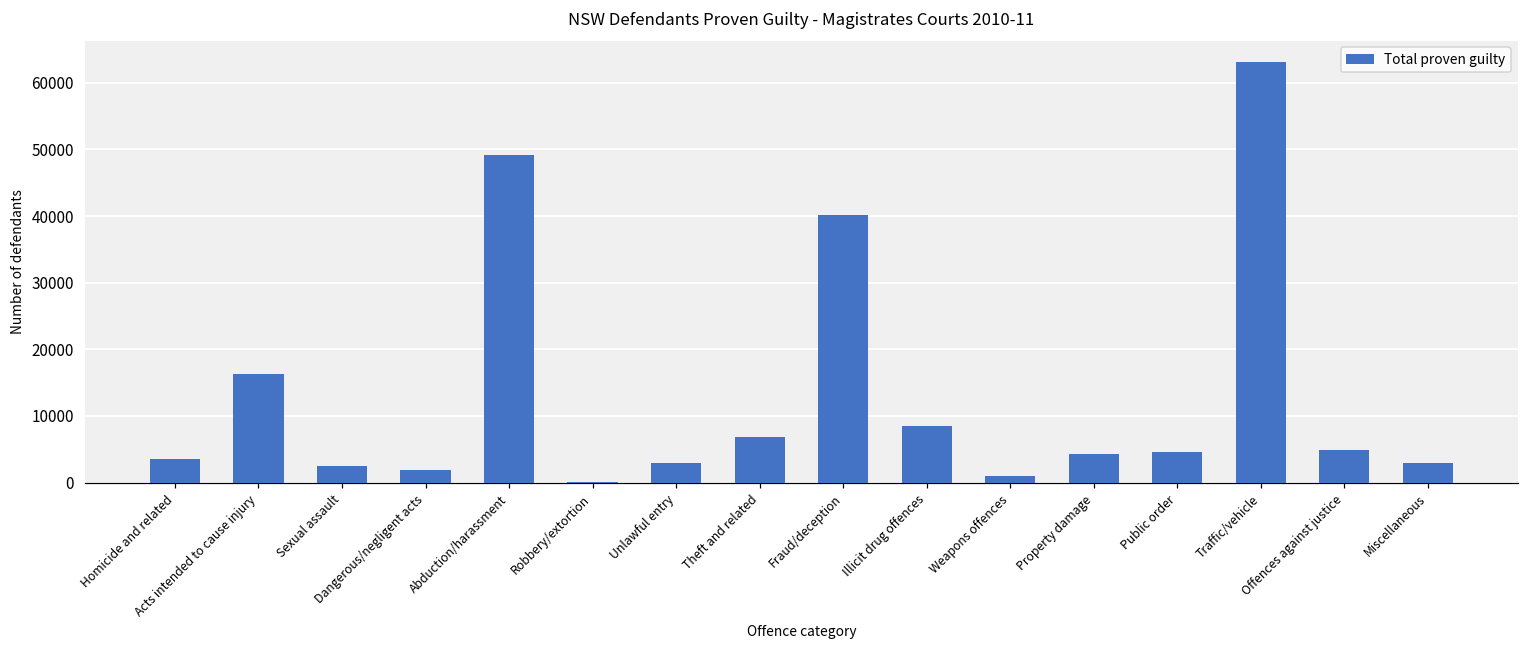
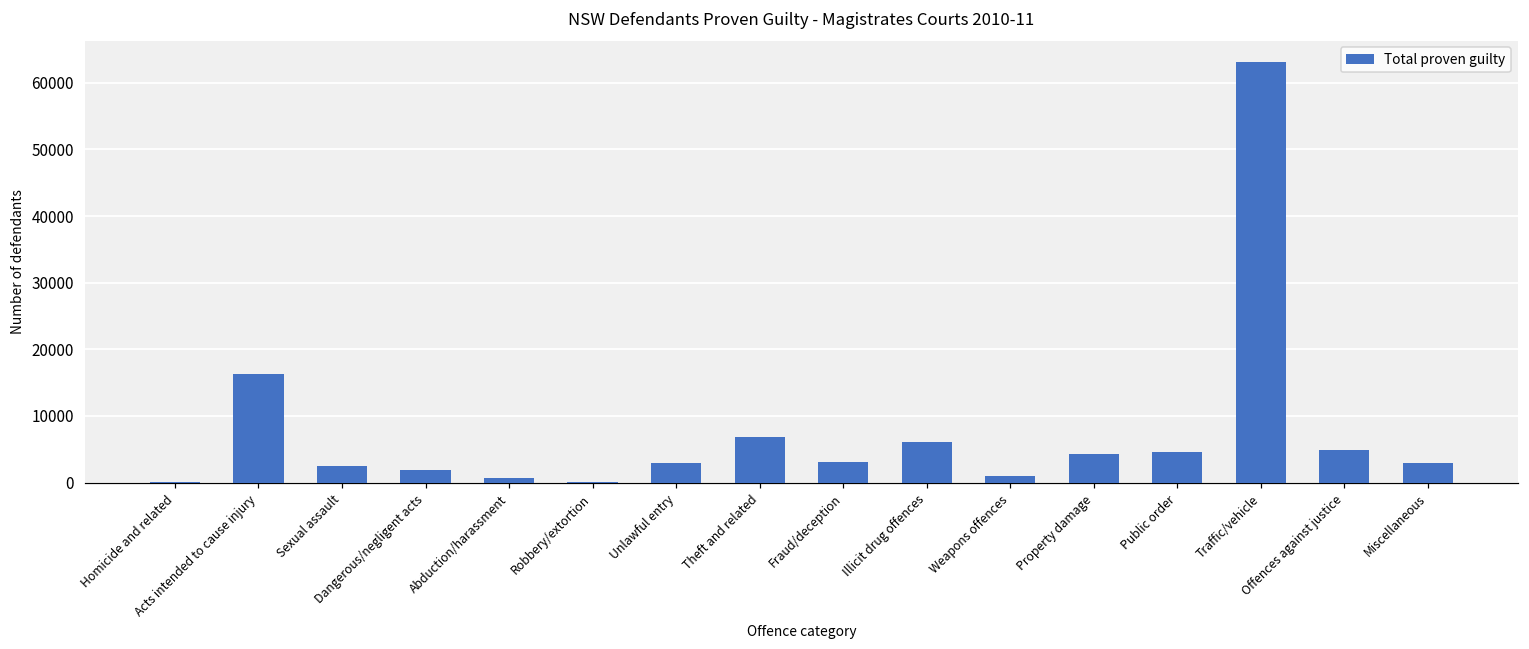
Homicide and related: 3000 -> 0
Abduction/harassment: 49000 -> 1000
Fraud/deception: 40000 -> 3000
Illicit drug offences: 8000 -> 6000
